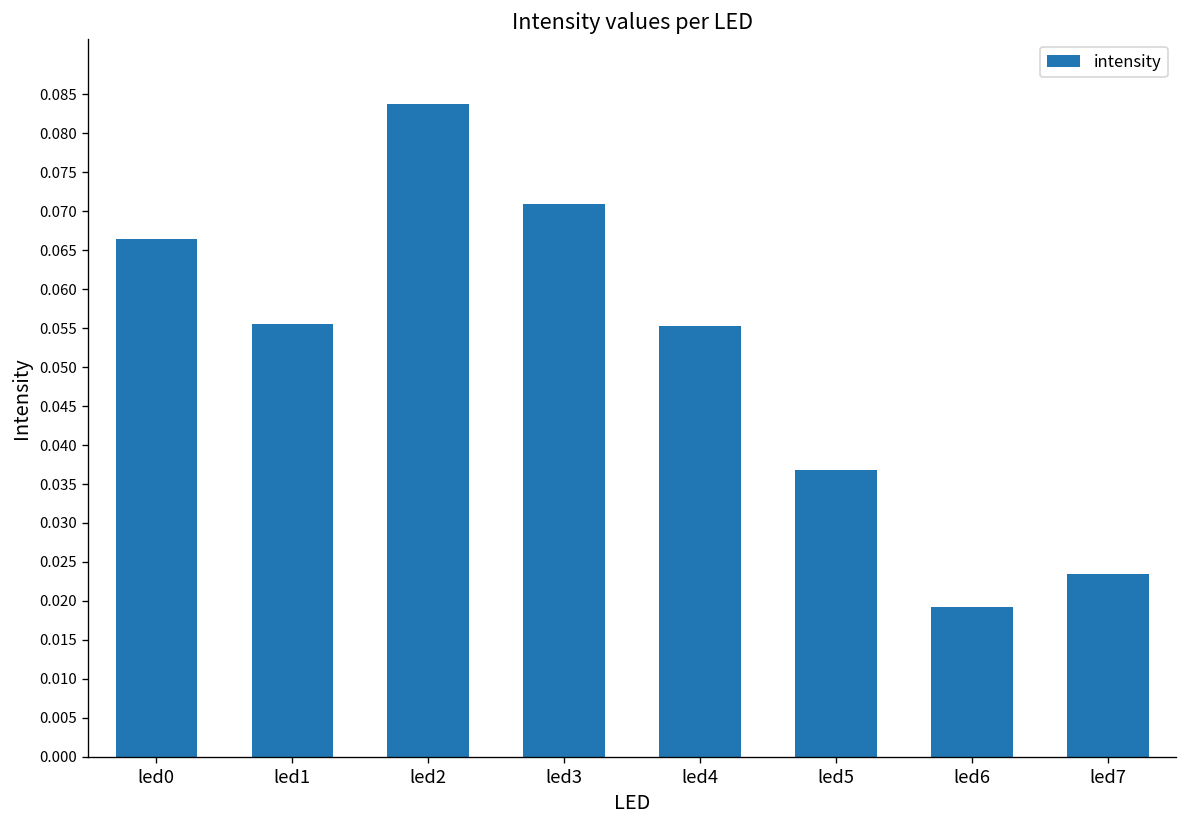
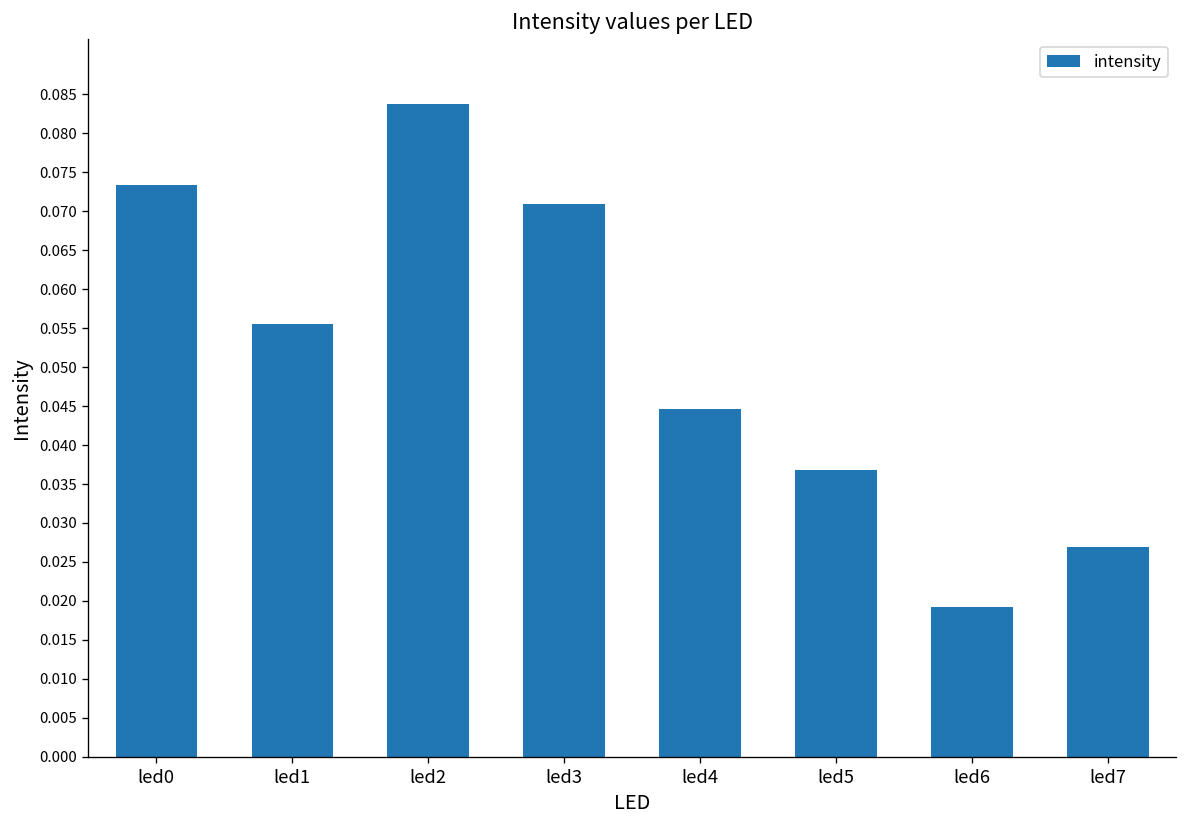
led0: 0.066 -> 0.073
led4: 0.055 -> 0.045
led7: 0.023 -> 0.027
